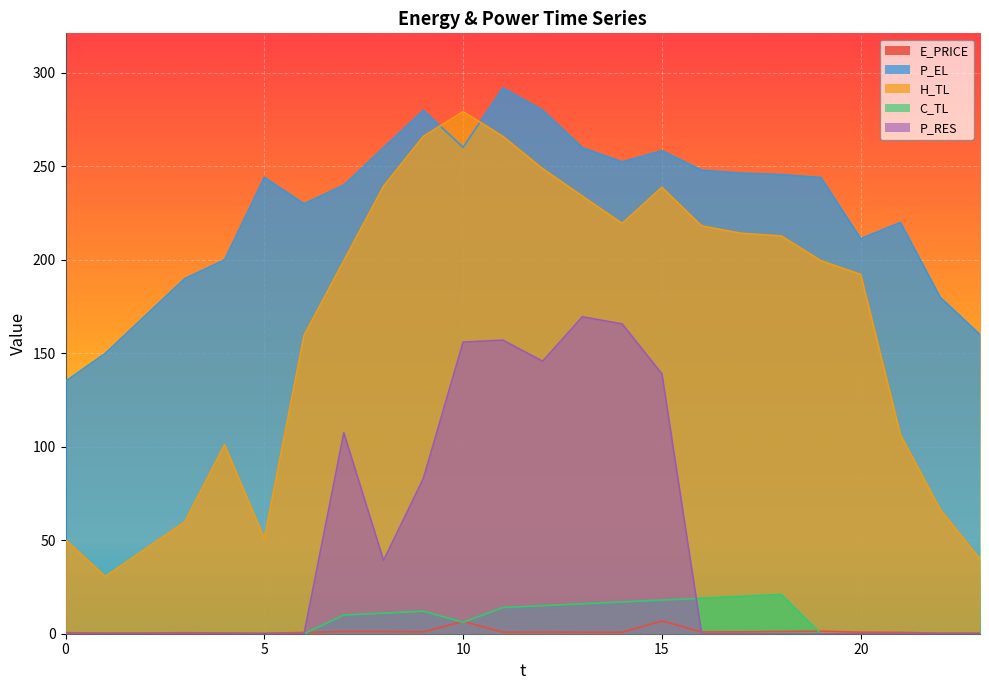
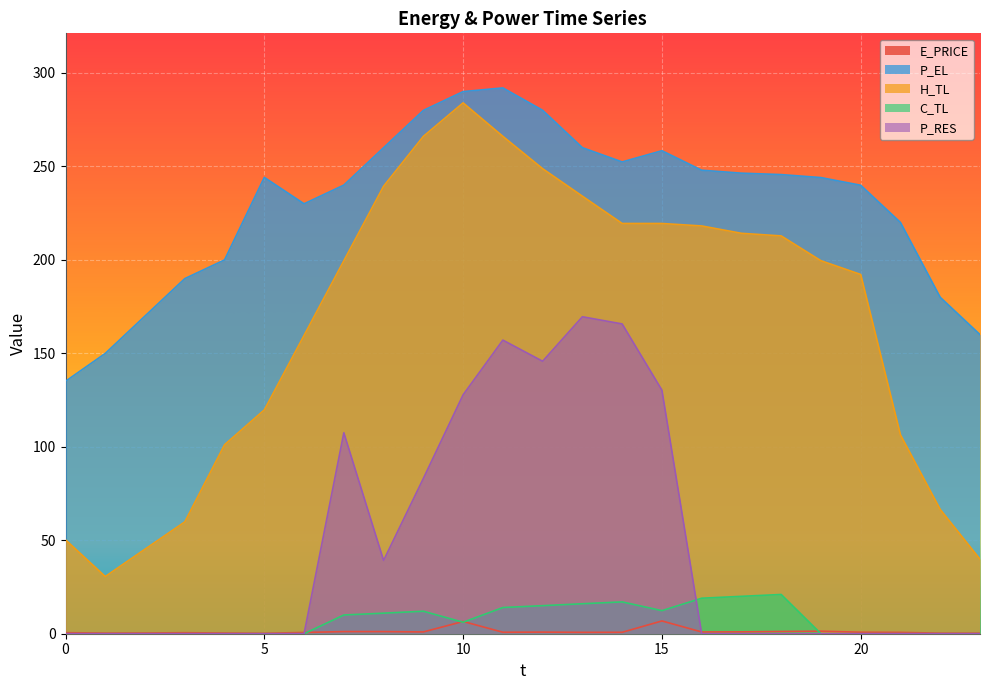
H_TL, 5: 51 -> 120
P_EL, 10: 260 -> 290
H_TL, 10: 279 -> 284
P_RES, 10: 156 -> 128
H_TL, 15: 239 -> 219
C_TL, 15: 18 -> 12
P_RES, 15: 139 -> 130
P_EL, 20: 211 -> 240
